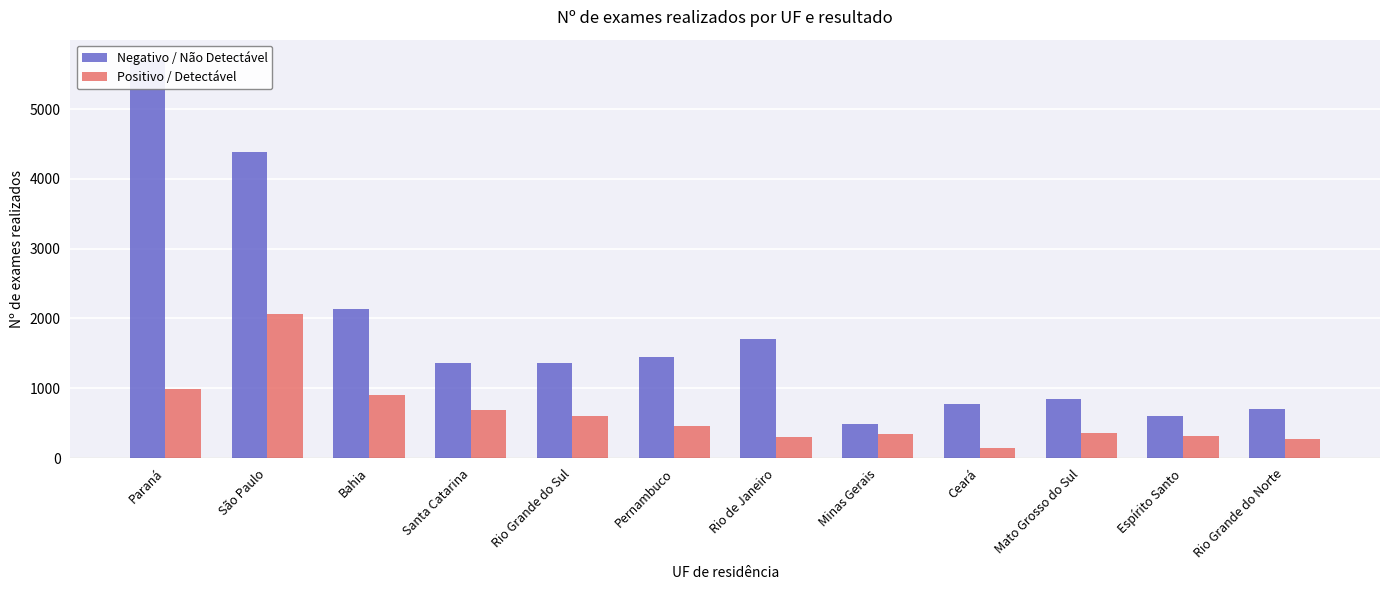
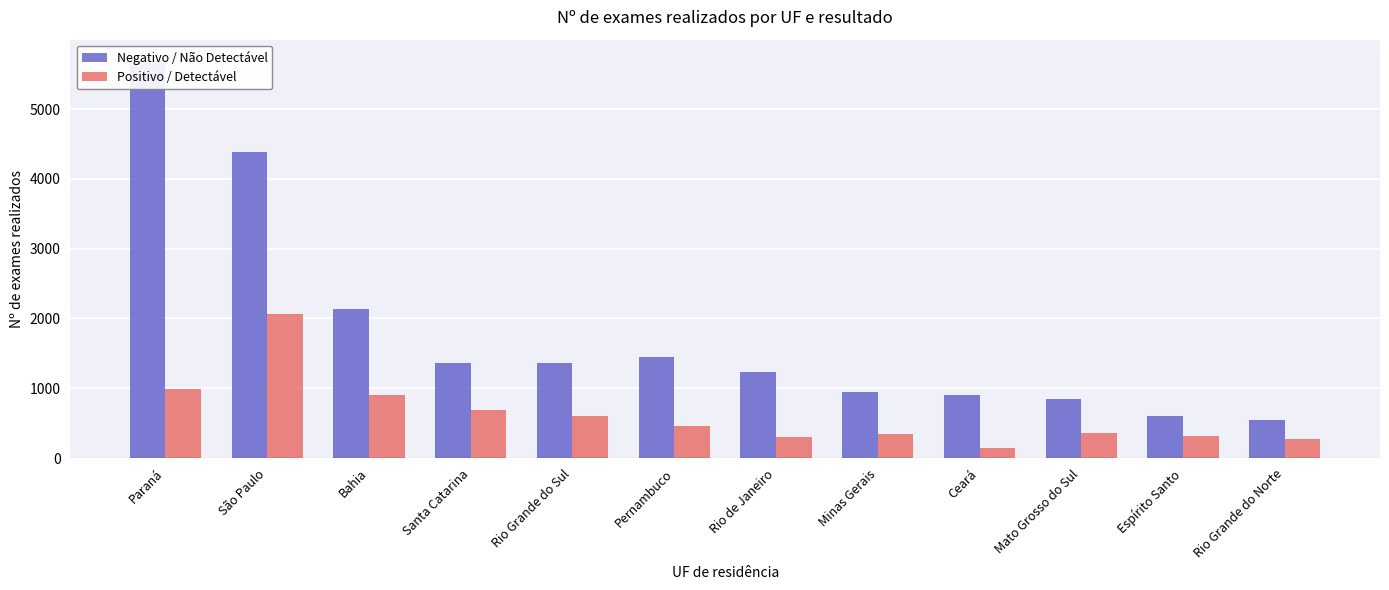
Negativo / Não Detectável, Rio de Janeiro: 1700 -> 1200
Negativo / Não Detectável, Minas Gerais: 500 -> 900
Negativo / Não Detectável, Ceará: 800 -> 900
Negativo / Não Detectável, Rio Grande do Norte: 700 -> 600
